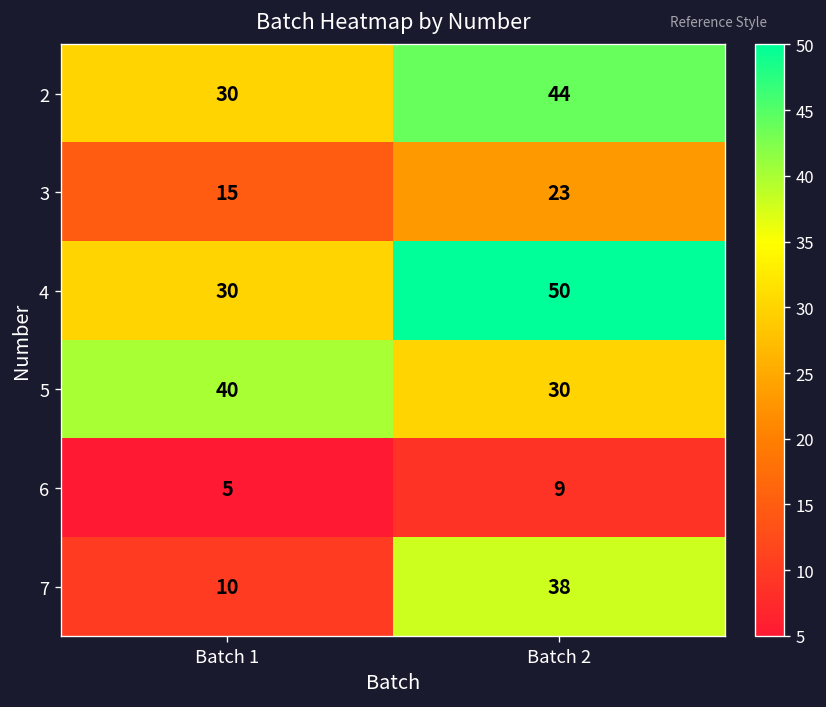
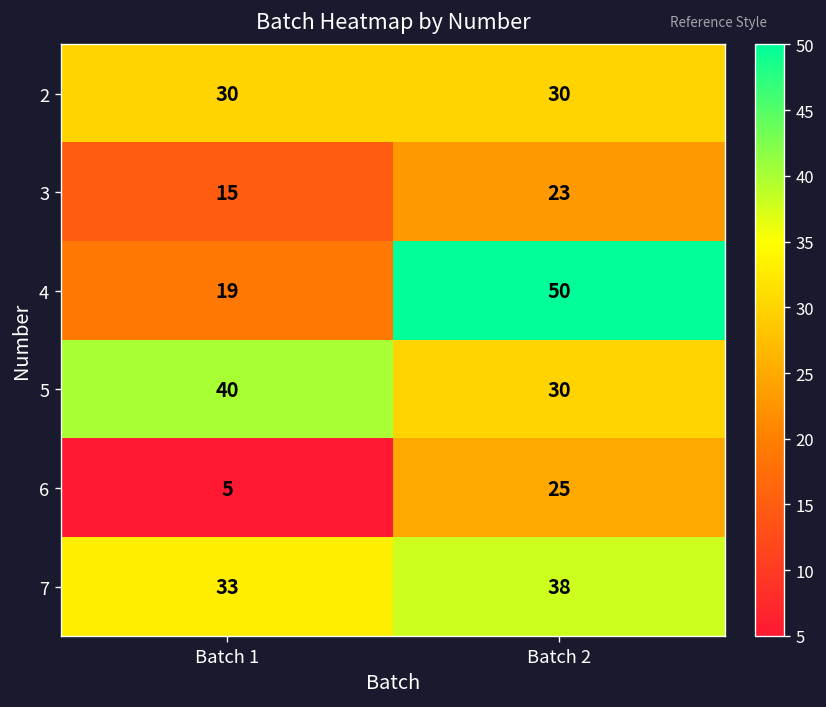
2, Batch 2: 44 -> 30
4, Batch 1: 30 -> 19
6, Batch 2: 9 -> 25
7, Batch 1: 10 -> 33
